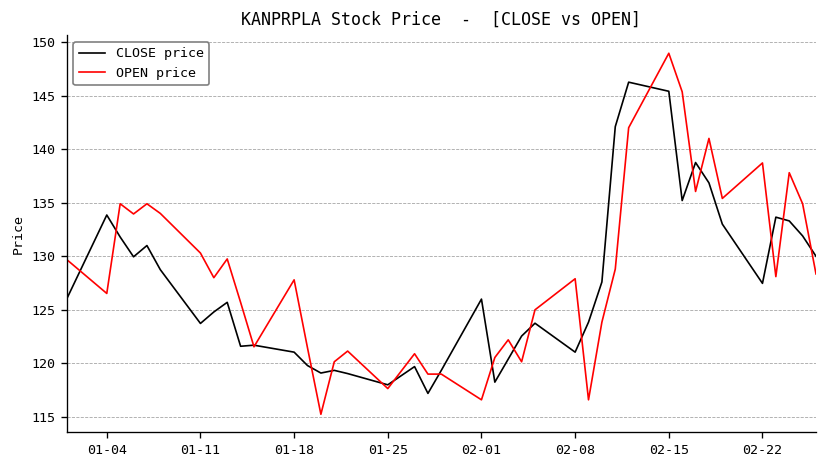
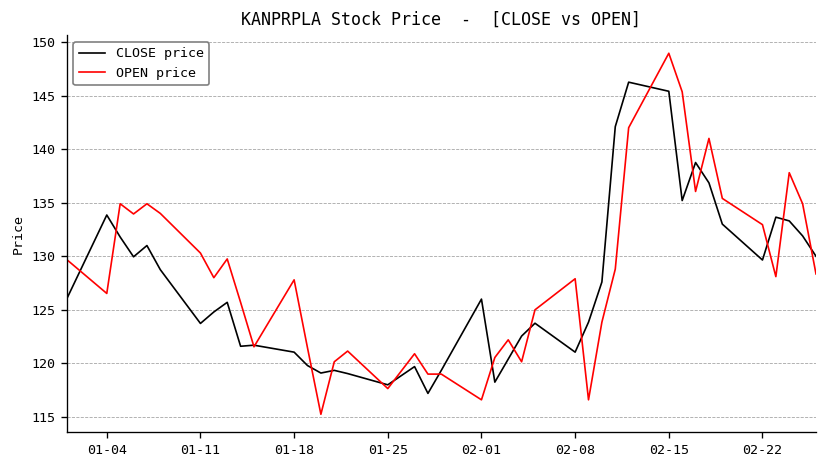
CLOSE price, 02-22: 127 -> 130
OPEN price, 02-22: 139 -> 133
